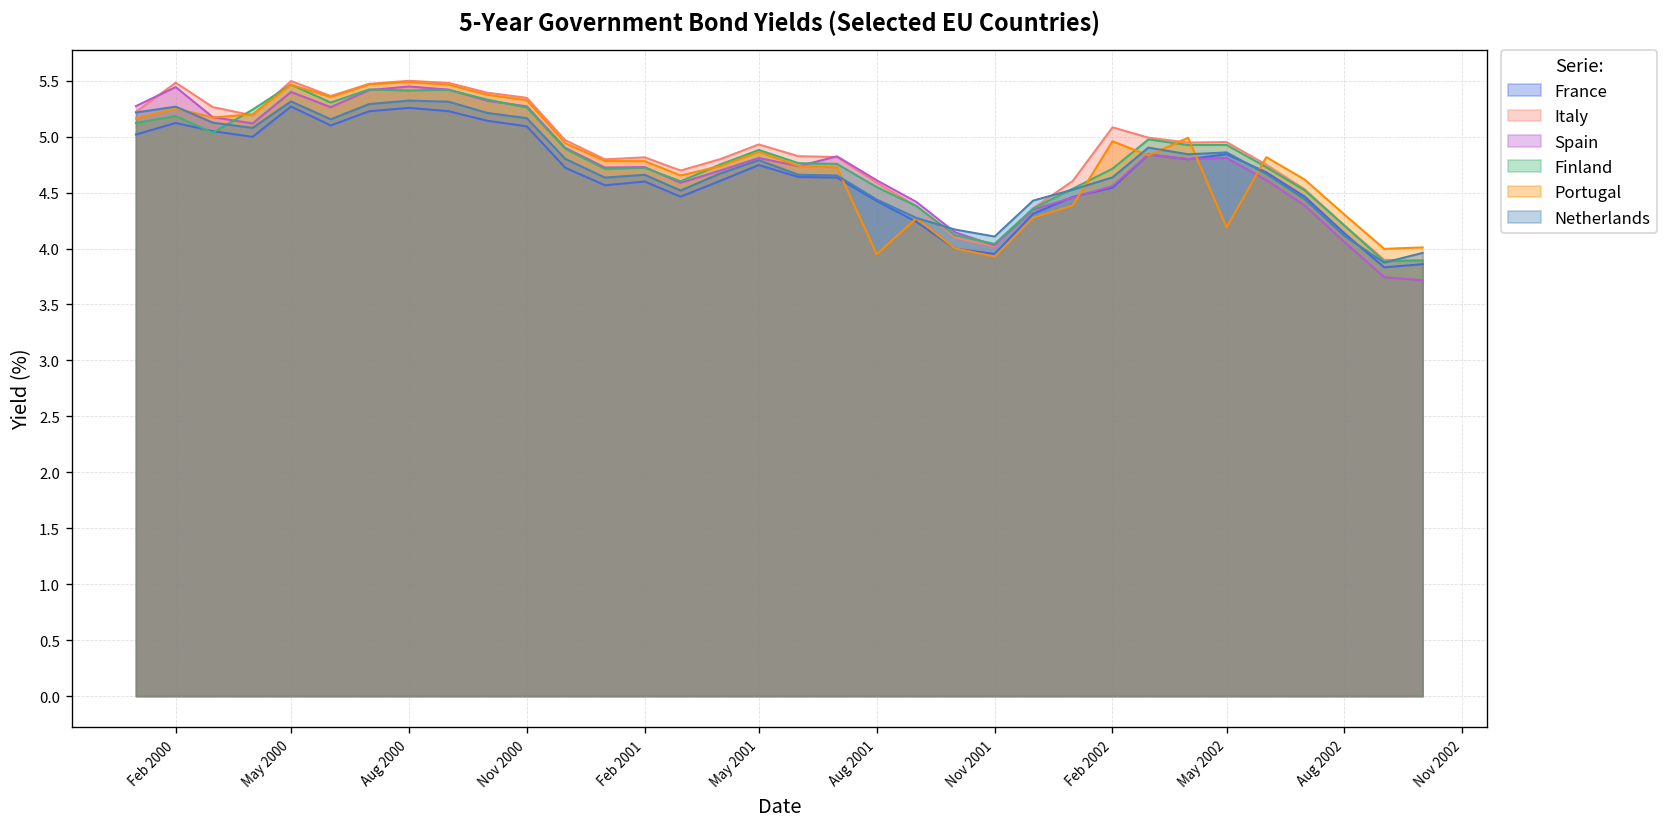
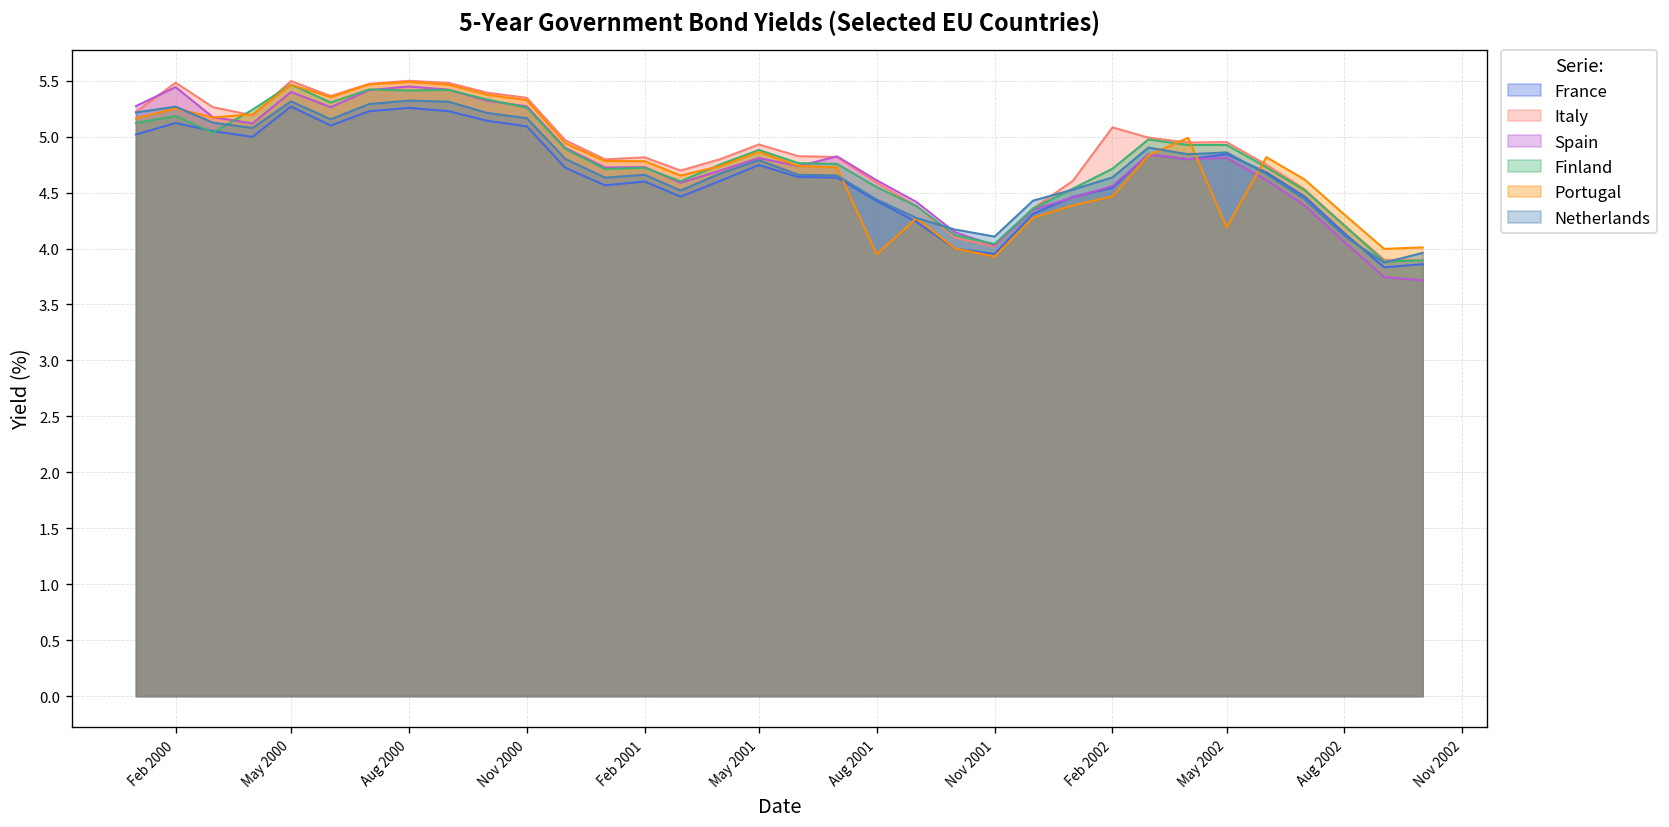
Portugal, Feb 2002: 5.0 -> 4.5
